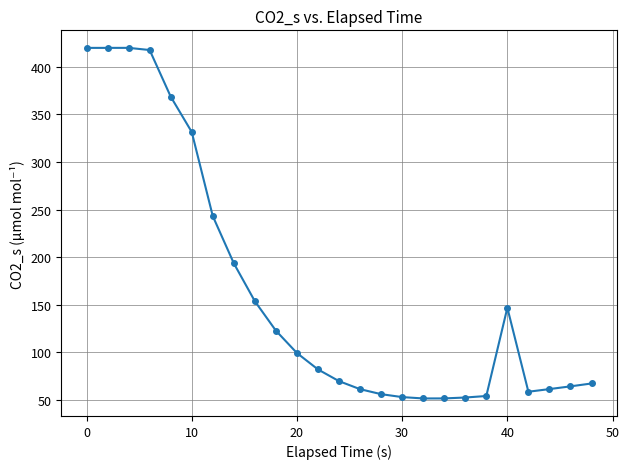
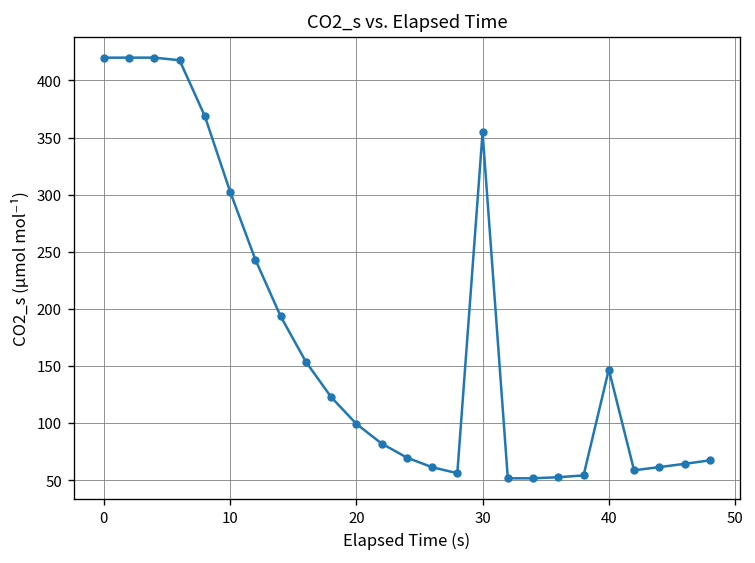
10: 330 -> 300
30: 50 -> 350
